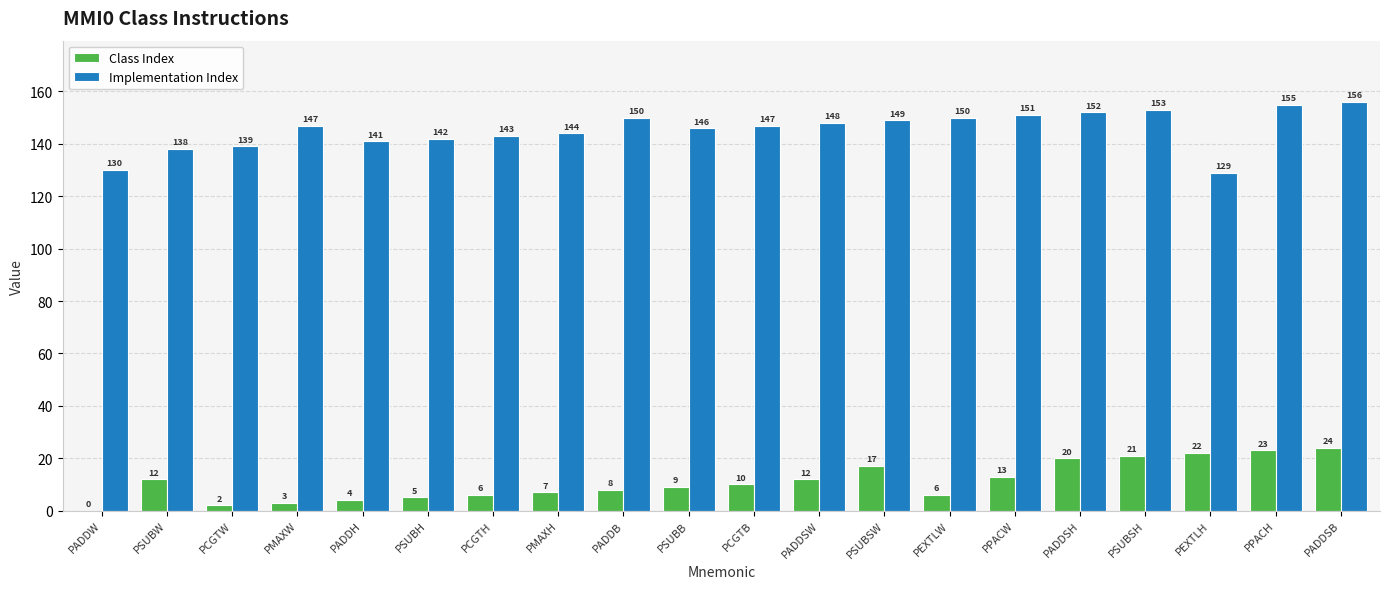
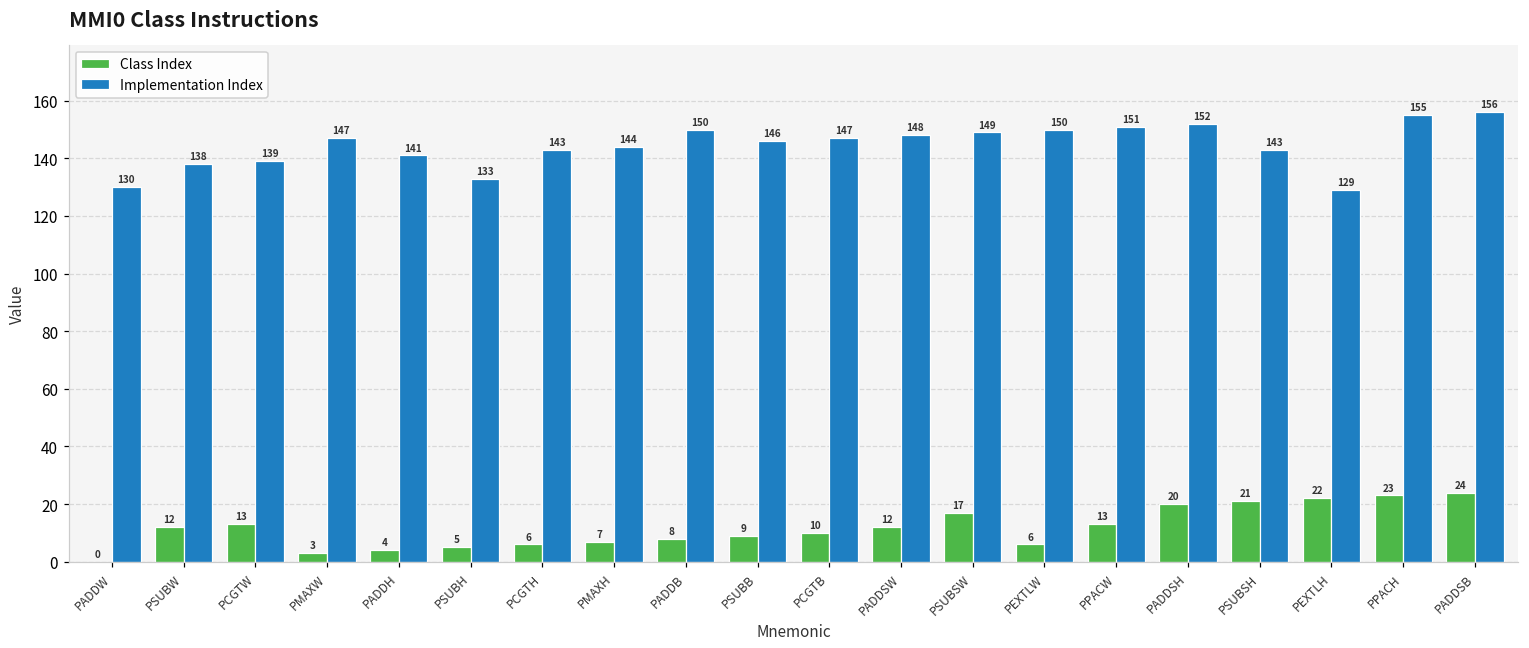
Class Index, PCGTW: 2 -> 13
Implementation Index, PSUBH: 142 -> 133
Implementation Index, PSUBSH: 153 -> 143
